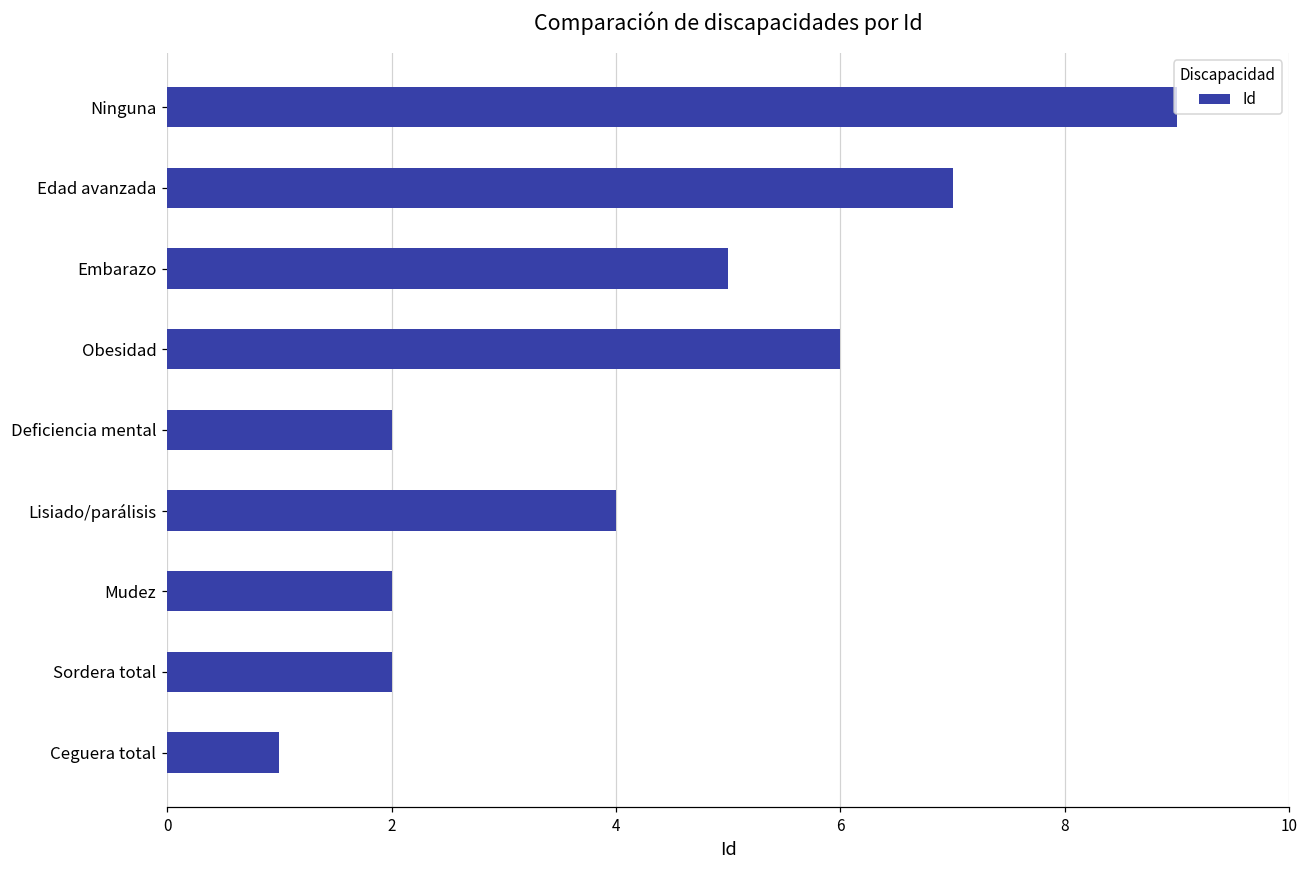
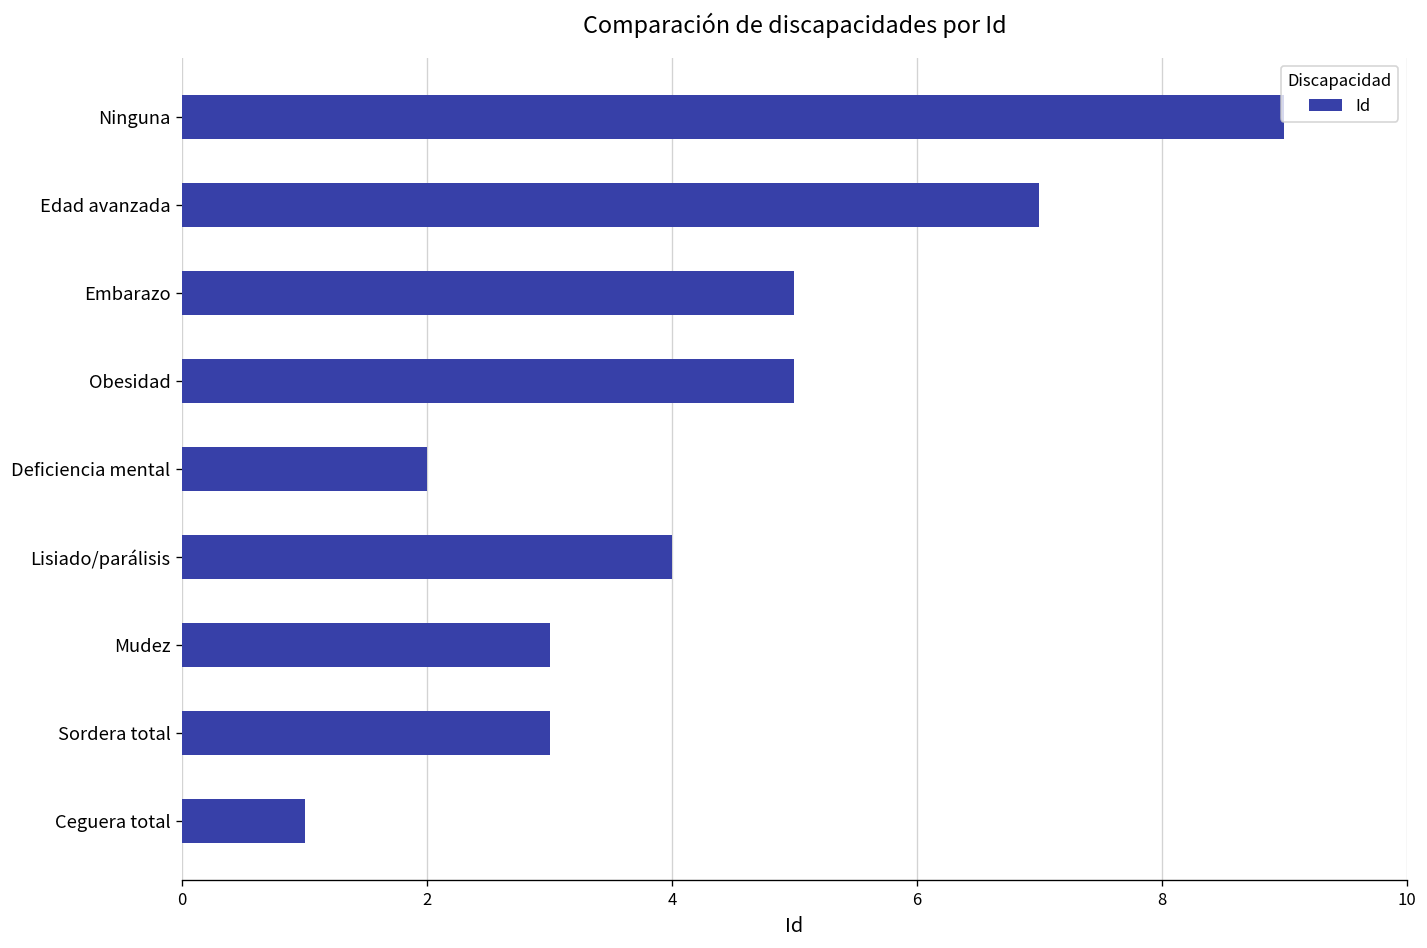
Obesidad: 6 -> 5
Mudez: 2 -> 3
Sordera total: 2 -> 3
